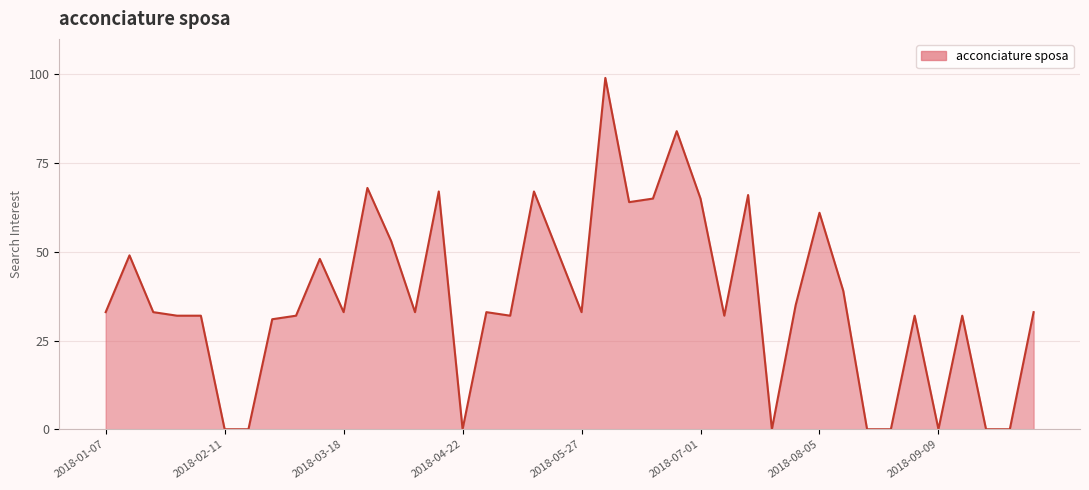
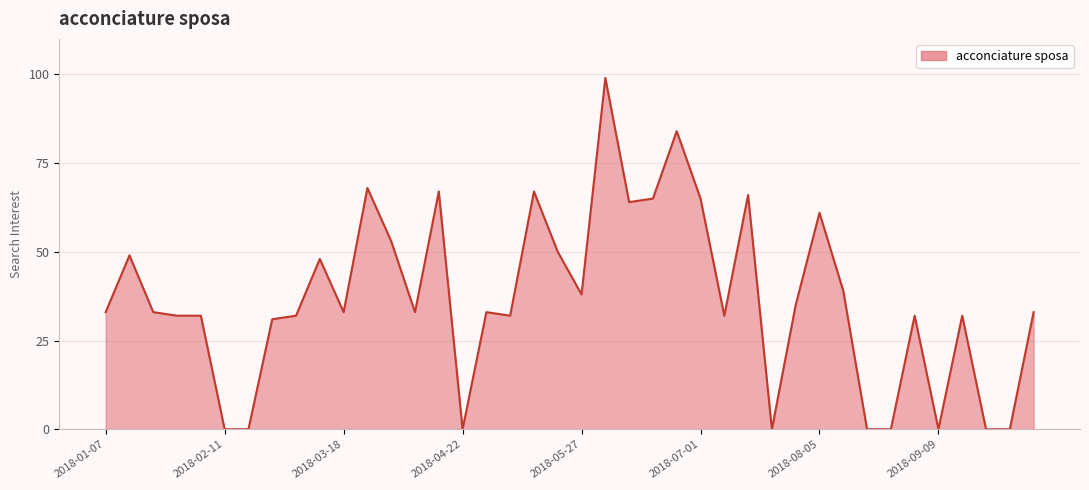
2018-05-27: 33 -> 38
